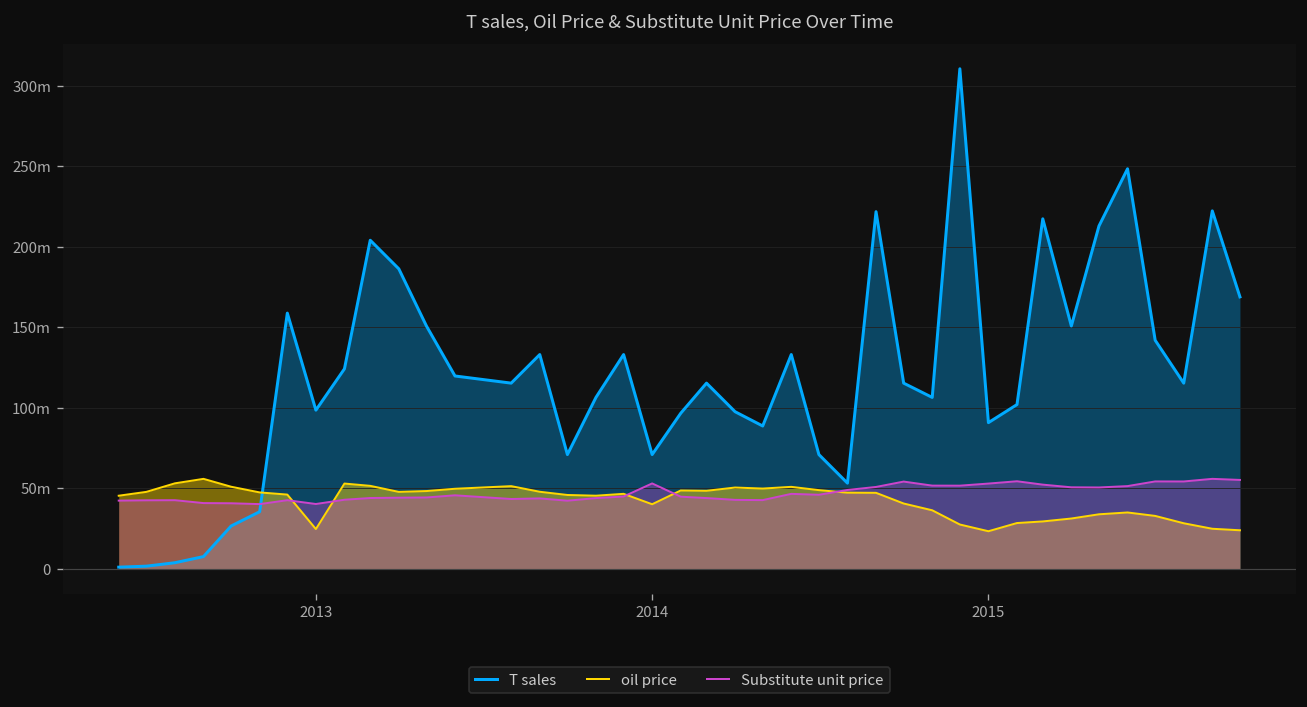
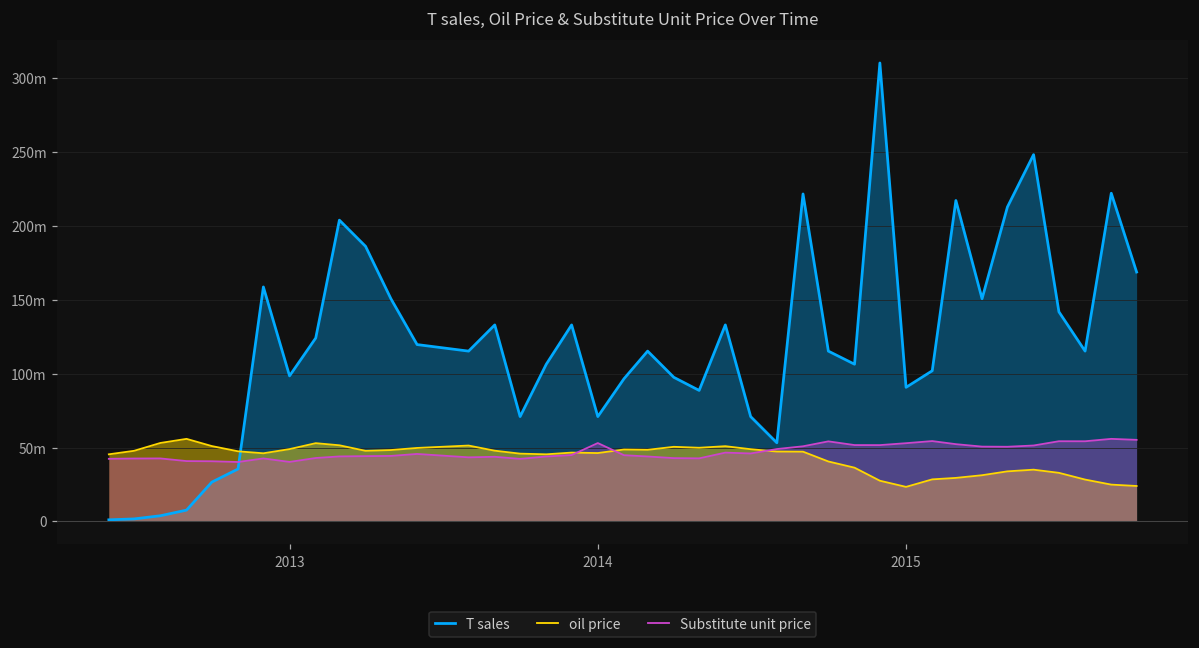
oil price, 2013: 25m -> 49m
oil price, 2014: 40m -> 46m
